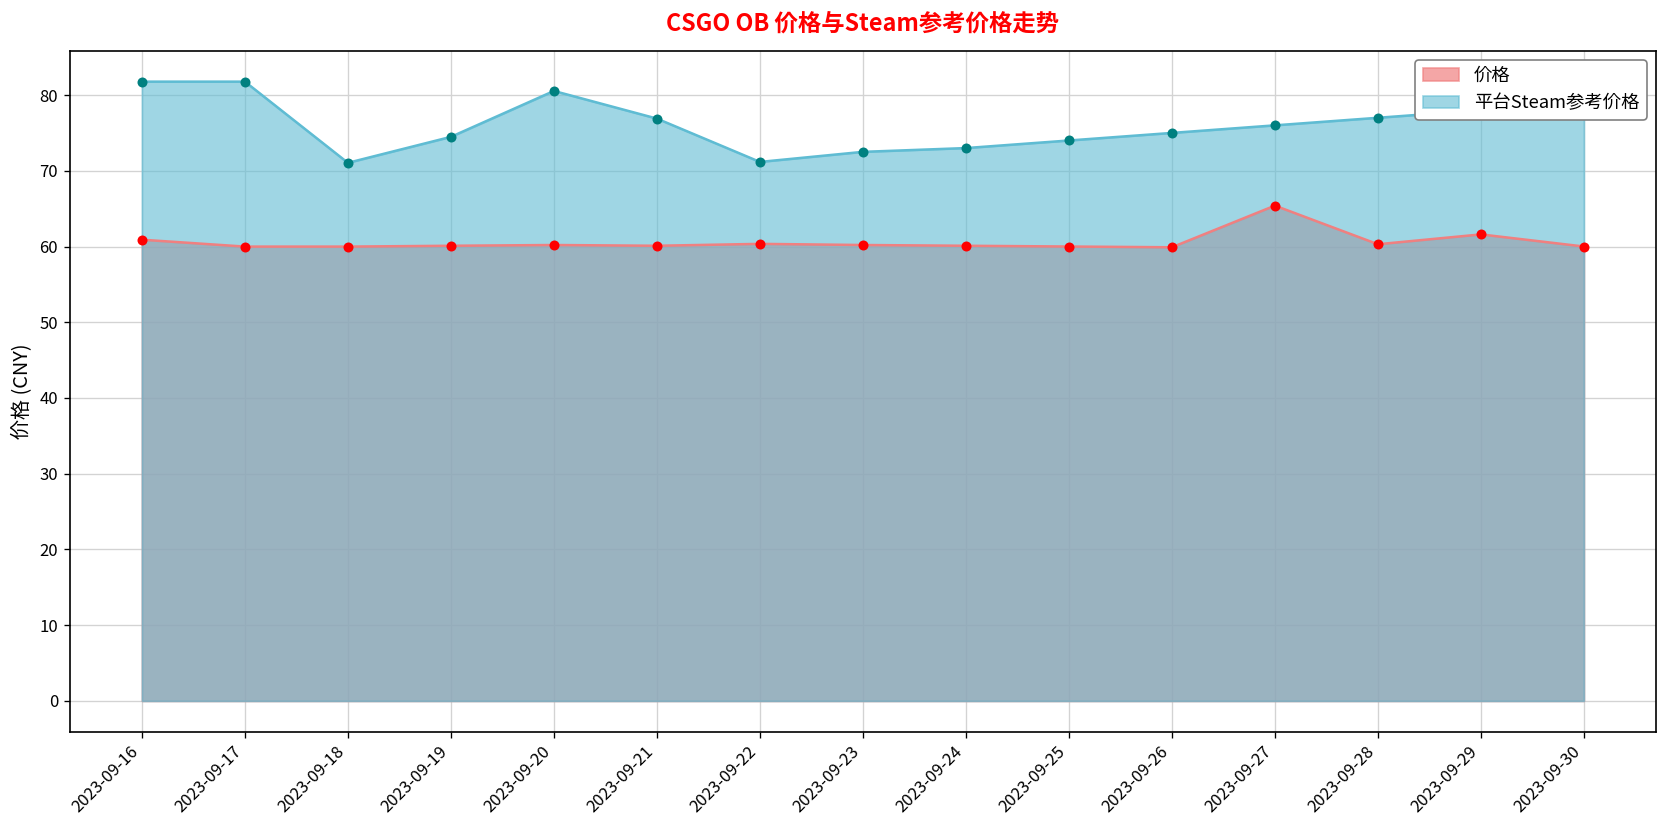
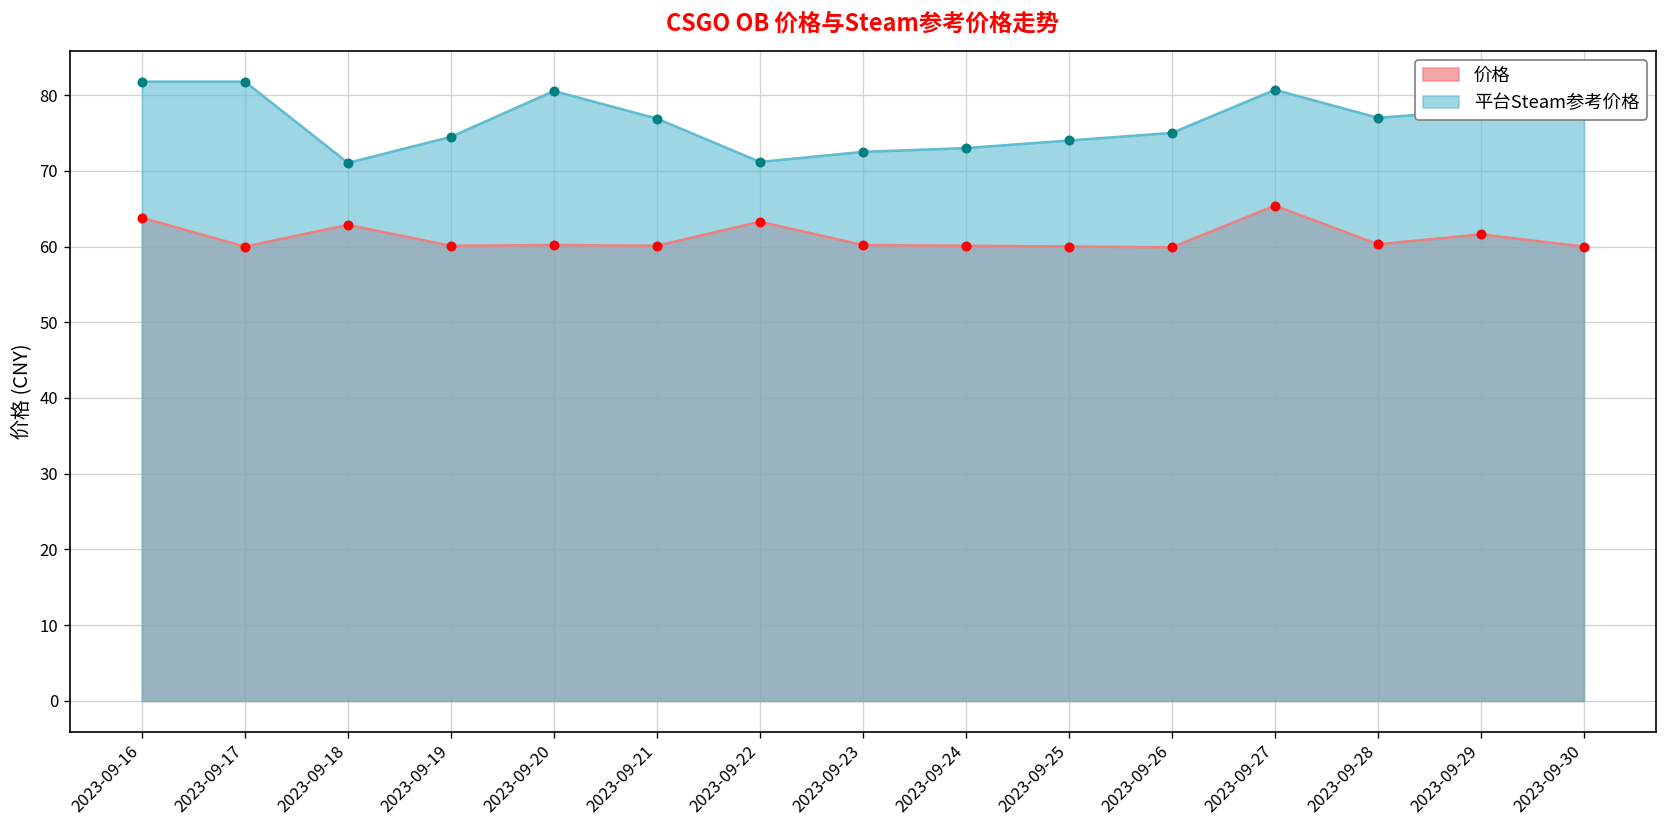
价格, 2023-09-16: 61 -> 64
价格, 2023-09-18: 60 -> 63
价格, 2023-09-22: 60 -> 63
平台Steam参考价格, 2023-09-27: 76 -> 81
